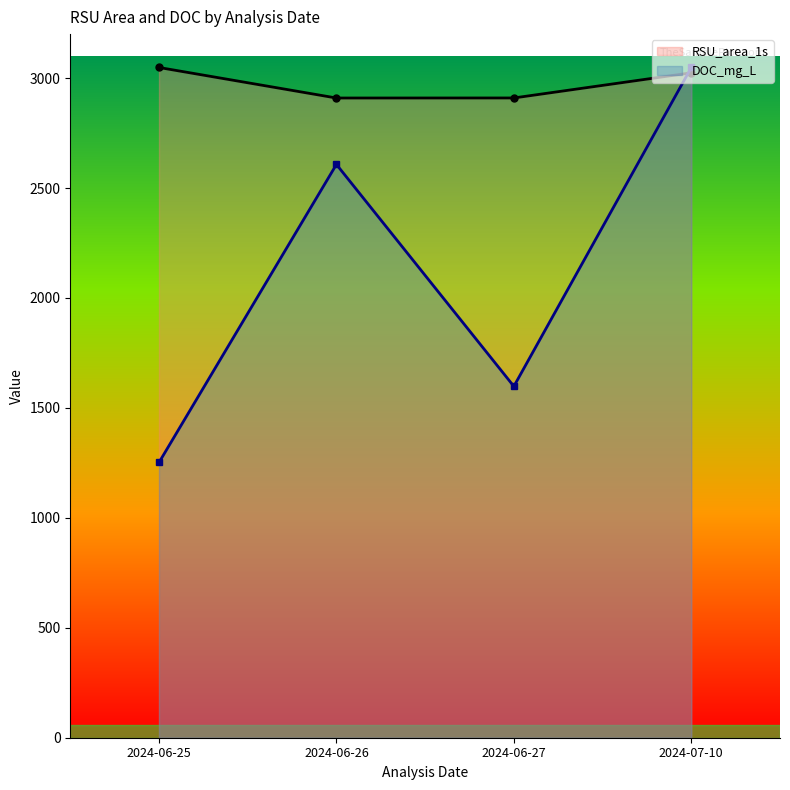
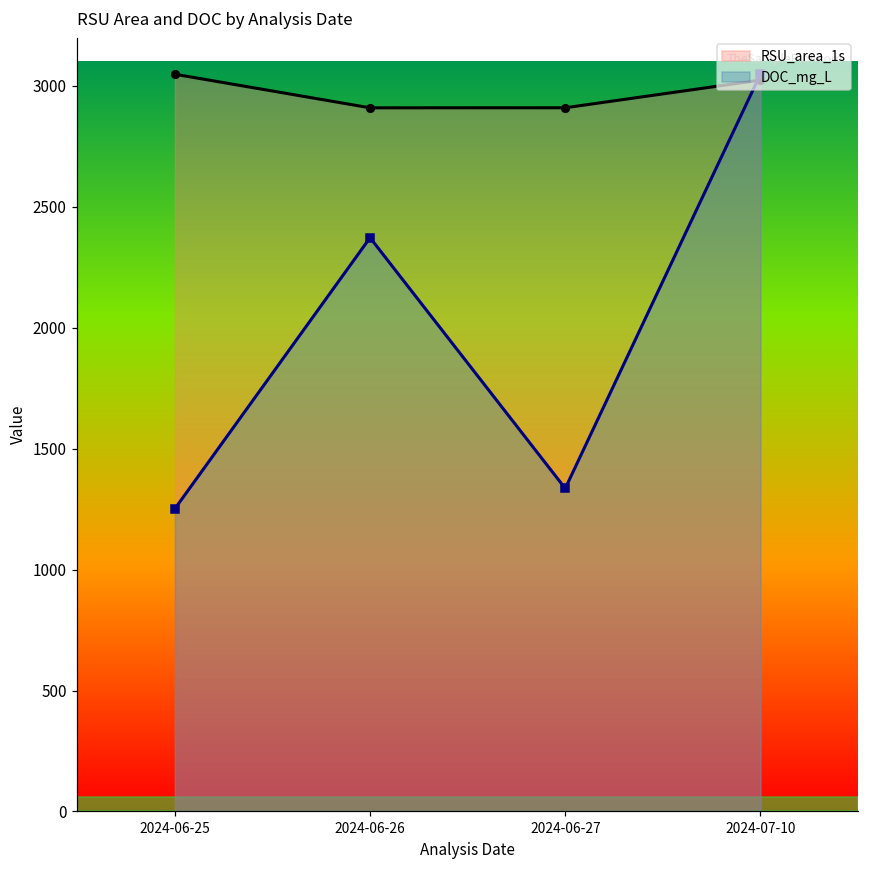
DOC_mg_L, 2024-06-26: 2610 -> 2370
DOC_mg_L, 2024-06-27: 1600 -> 1340
